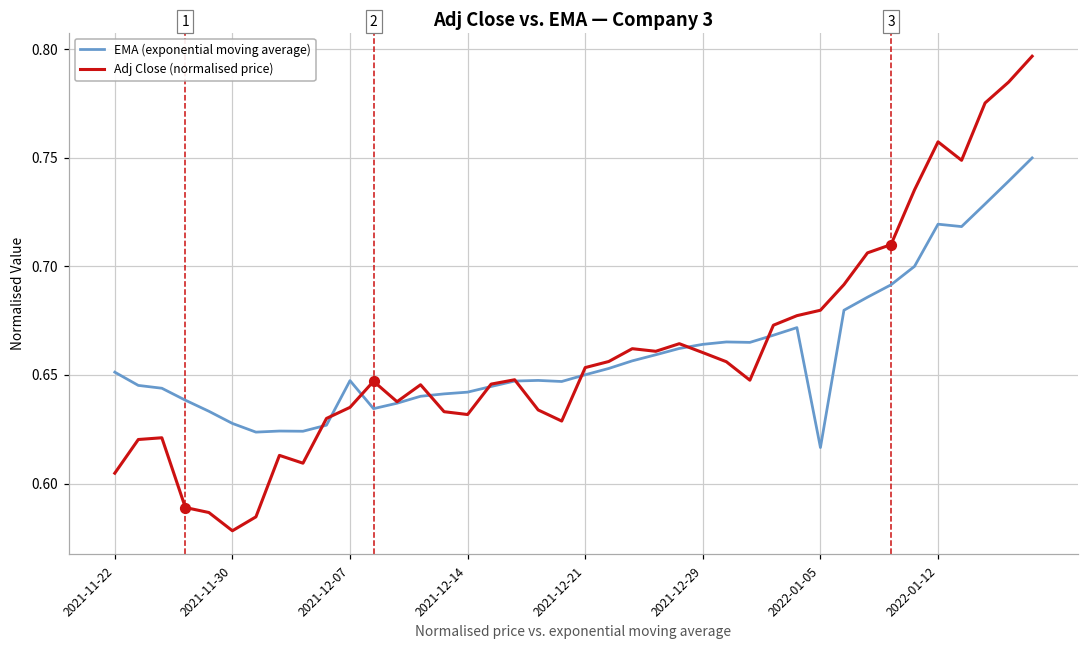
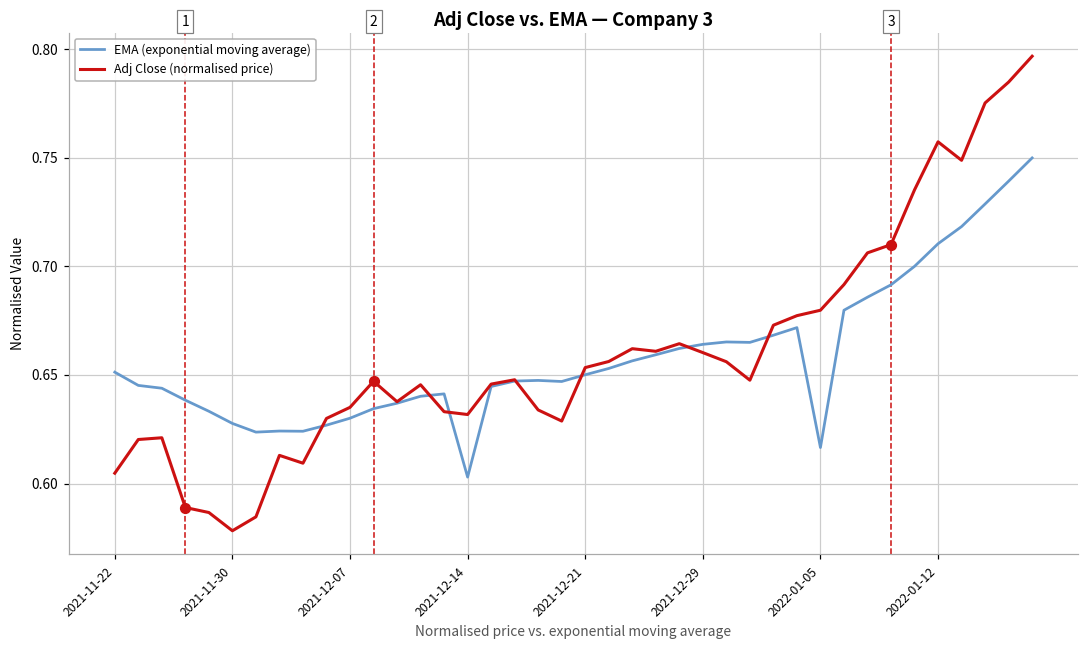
EMA (exponential moving average), 2021-12-07: 0.647 -> 0.630
EMA (exponential moving average), 2021-12-14: 0.642 -> 0.603
EMA (exponential moving average), 2022-01-12: 0.719 -> 0.710
